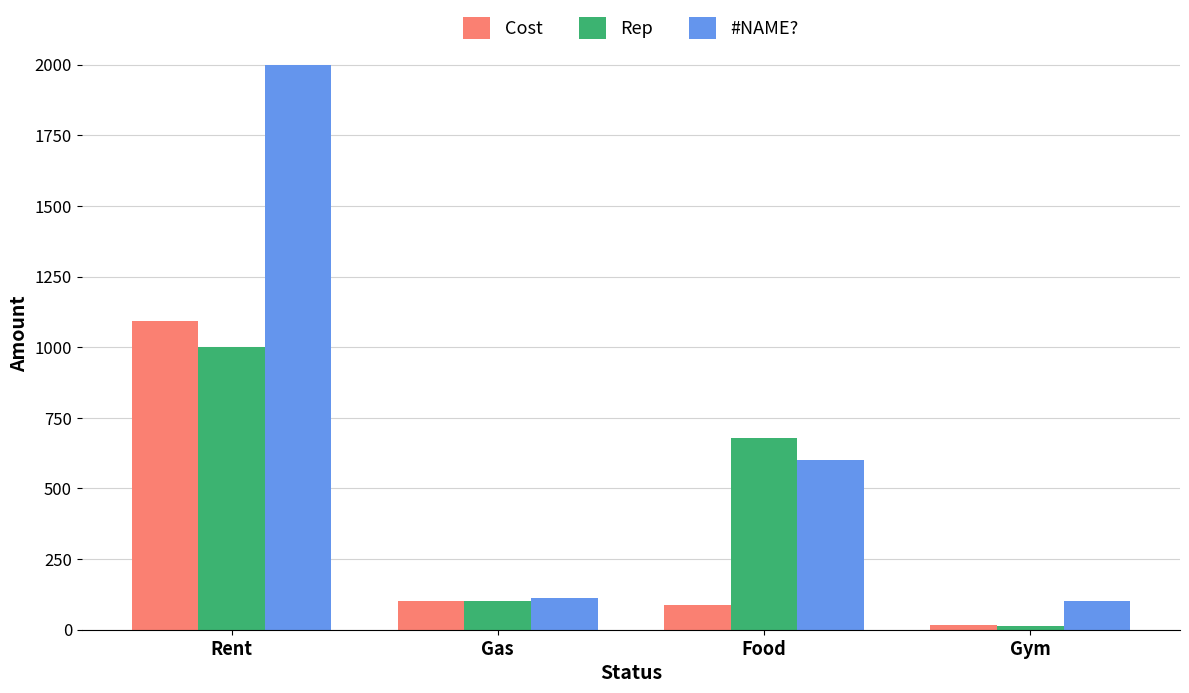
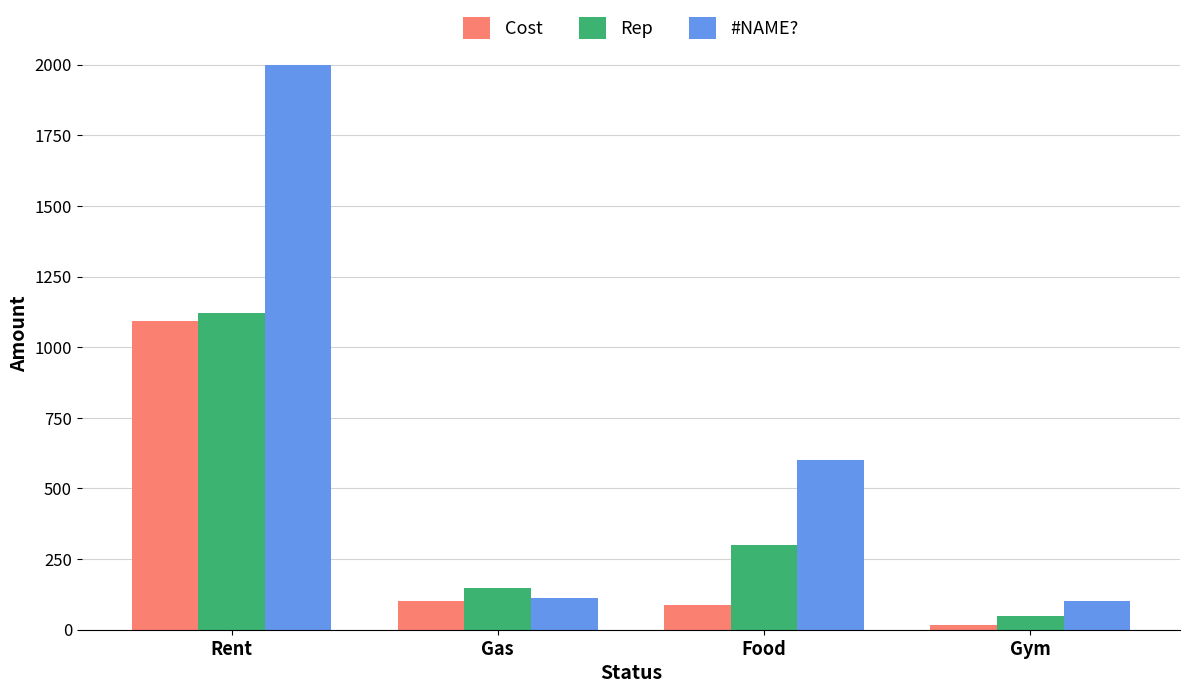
Rep, Rent: 1000 -> 1120
Rep, Gas: 100 -> 150
Rep, Food: 680 -> 300
Rep, Gym: 10 -> 50
